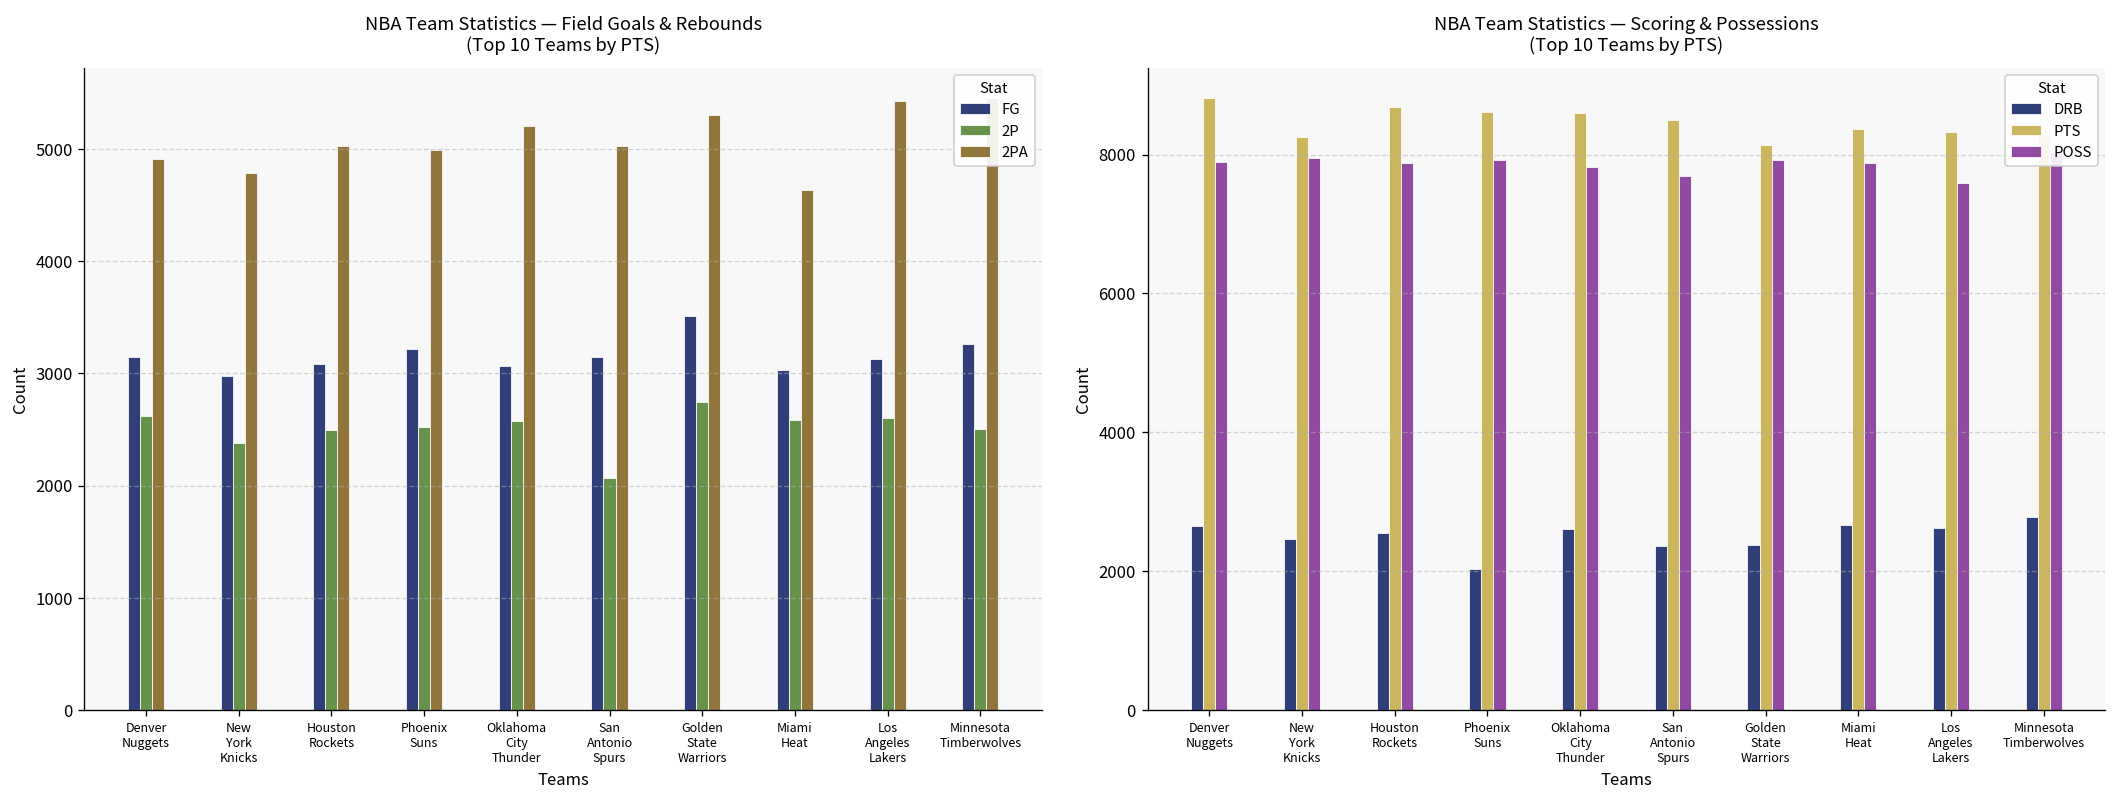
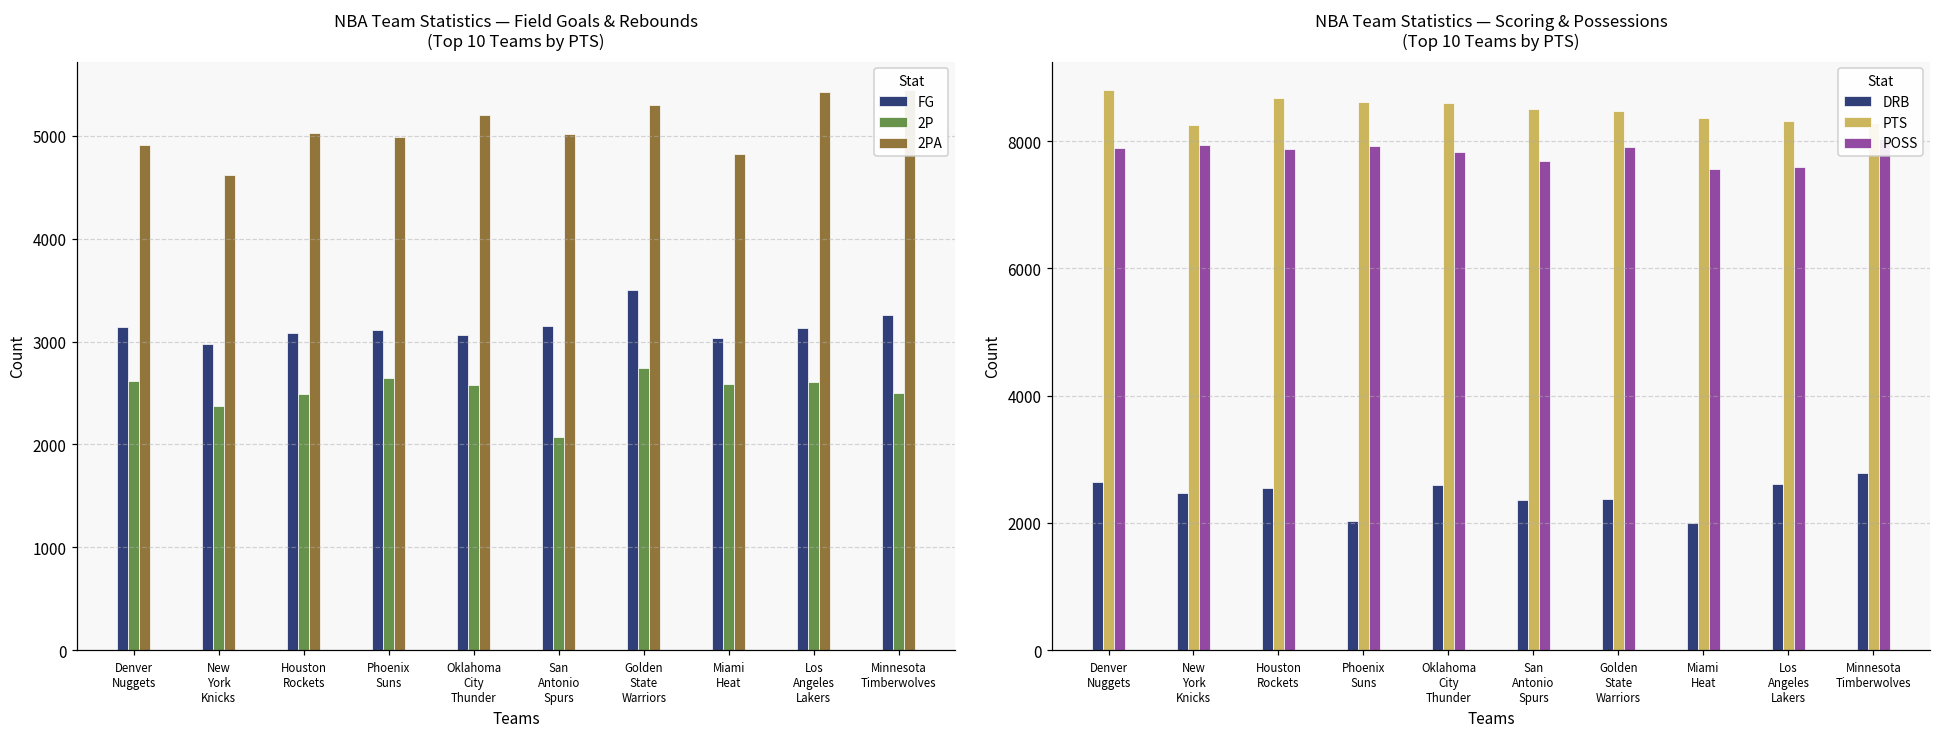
NBA Team Statistics — Field Goals & Rebounds (Top 10 Teams by PTS), 2PA, New York Knicks: 4800 -> 4600
NBA Team Statistics — Field Goals & Rebounds (Top 10 Teams by PTS), FG, Phoenix Suns: 3200 -> 3100
NBA Team Statistics — Field Goals & Rebounds (Top 10 Teams by PTS), 2P, Phoenix Suns: 2500 -> 2600
NBA Team Statistics — Field Goals & Rebounds (Top 10 Teams by PTS), 2PA, Miami Heat: 4600 -> 4800
NBA Team Statistics — Scoring & Possessions (Top 10 Teams by PTS), PTS, Golden State Warriors: 8100 -> 8500
NBA Team Statistics — Scoring & Possessions (Top 10 Teams by PTS), DRB, Miami Heat: 2700 -> 2000
NBA Team Statistics — Scoring & Possessions (Top 10 Teams by PTS), POSS, Miami Heat: 7900 -> 7600
